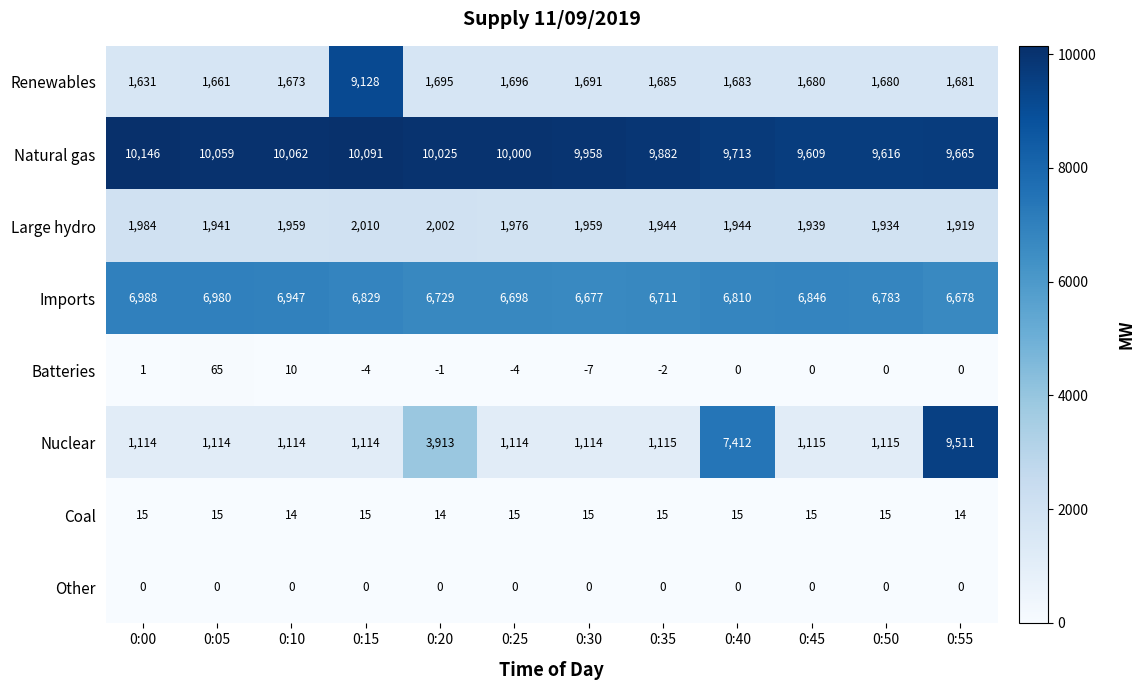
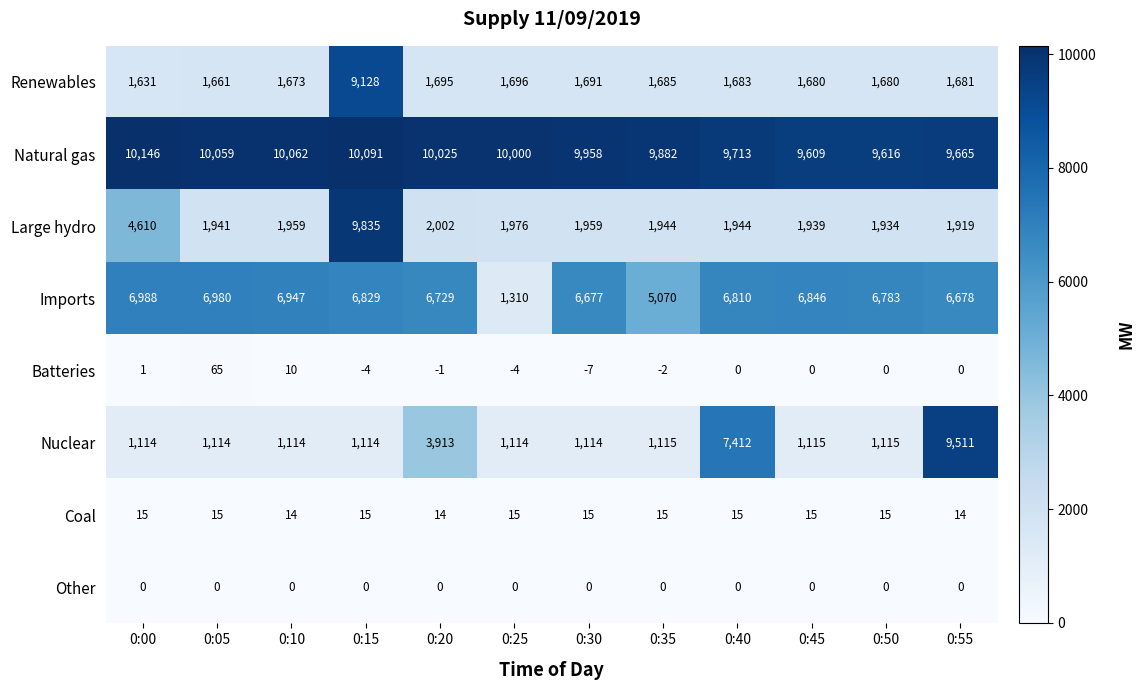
Large hydro, 0:00: 1,984 -> 4,610
Large hydro, 0:15: 2,010 -> 9,835
Imports, 0:25: 6,698 -> 1,310
Imports, 0:35: 6,711 -> 5,070
